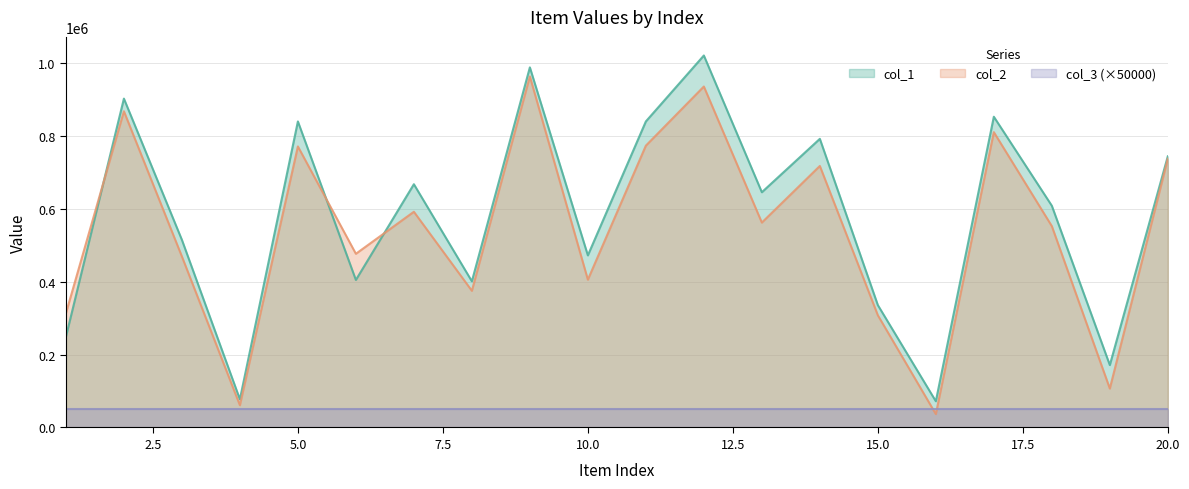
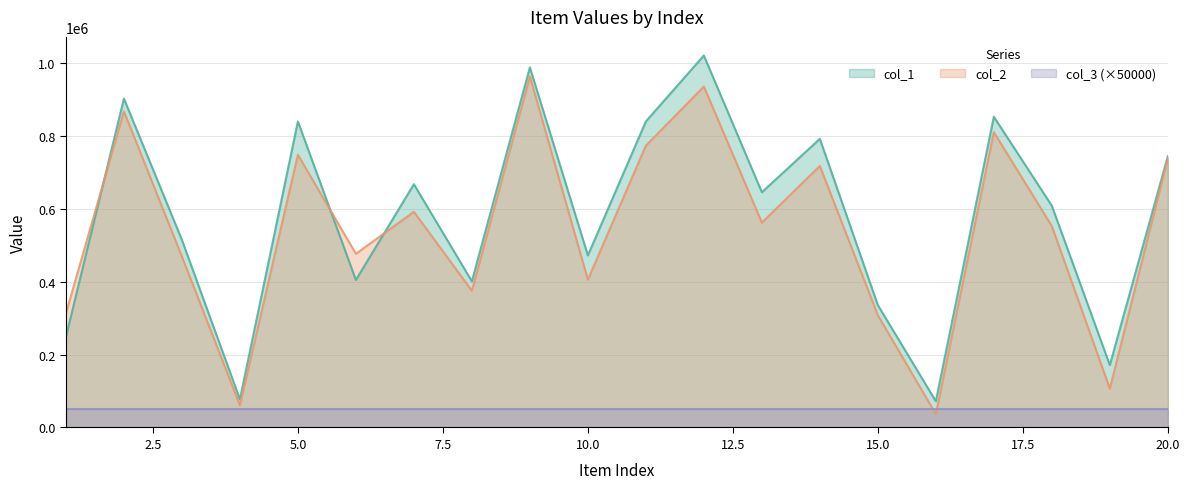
col_2, 5.0: 770000 -> 750000
